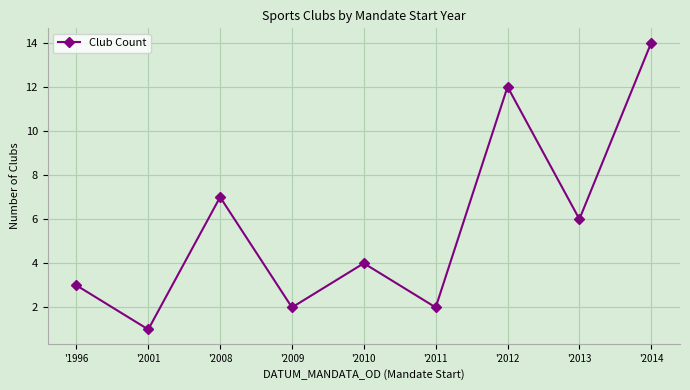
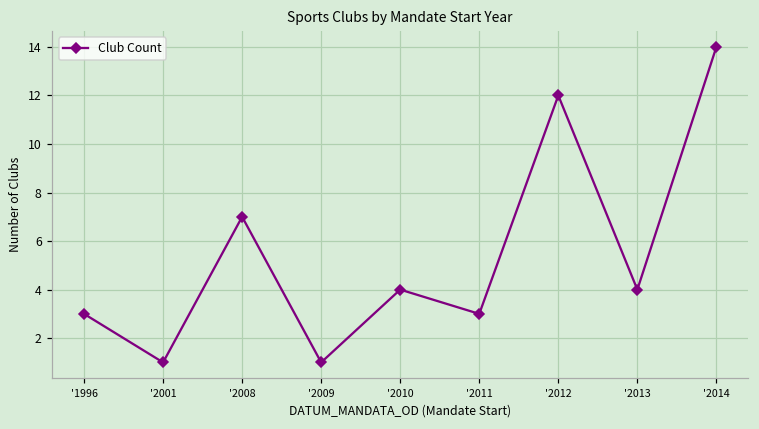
'2009: 2 -> 1
'2011: 2 -> 3
'2013: 6 -> 4
